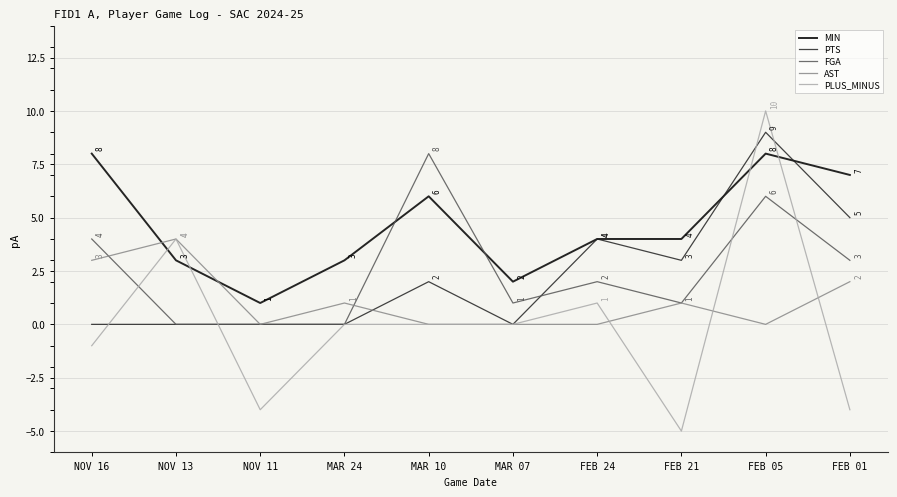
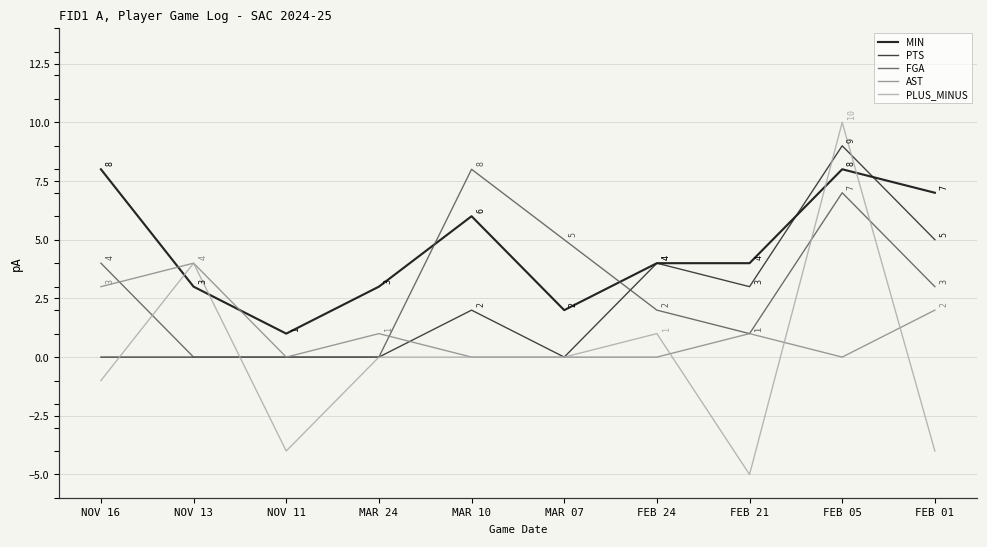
FGA, MAR 07: 1 -> 5
FGA, FEB 05: 6 -> 7
